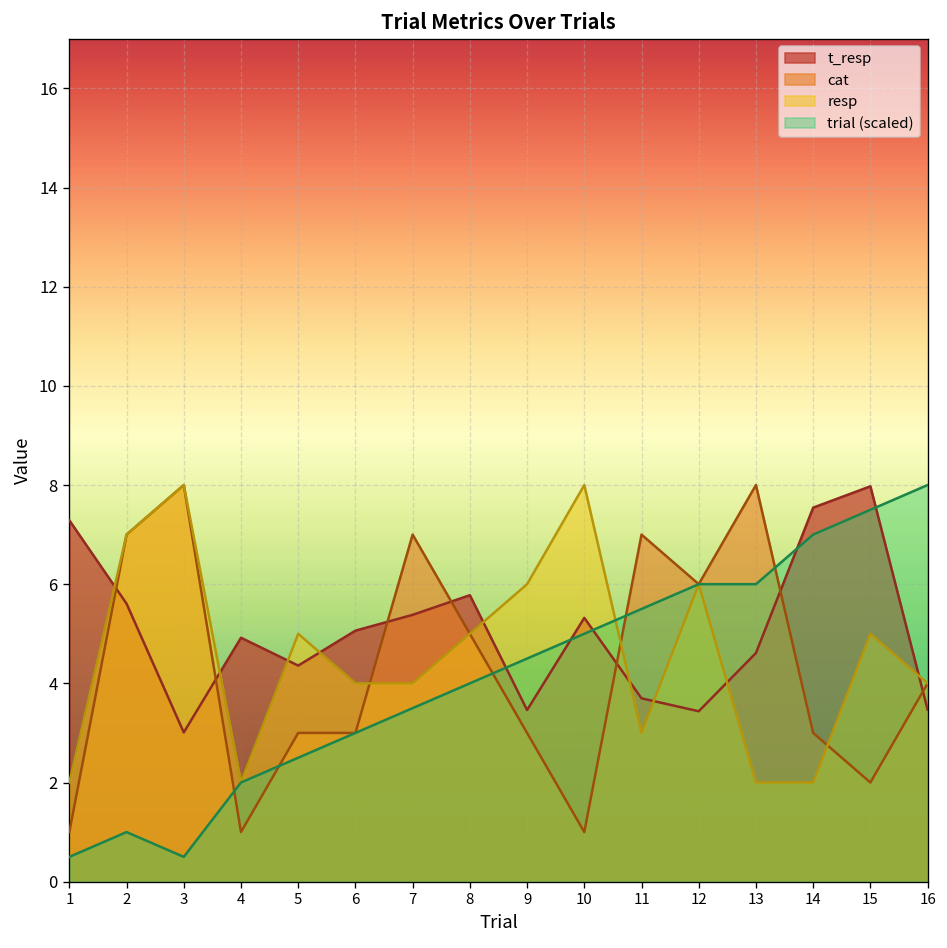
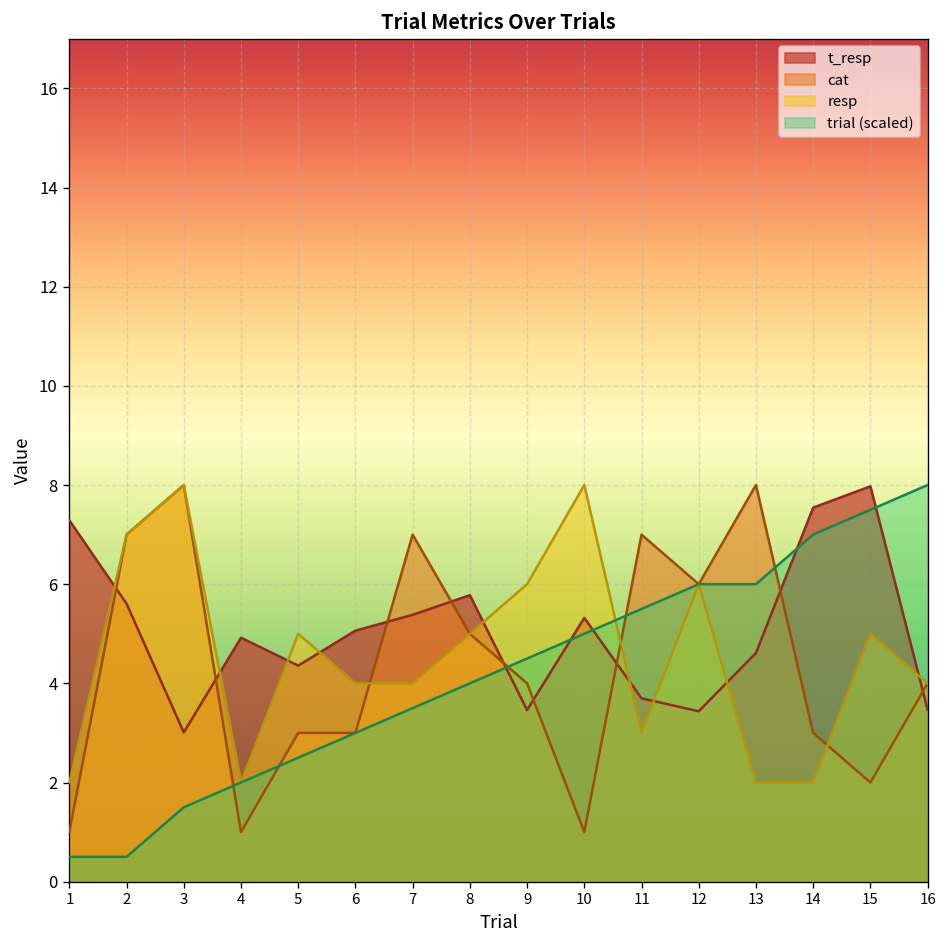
trial (scaled), 2: 1.0 -> 0.5
trial (scaled), 3: 0.5 -> 1.5
cat, 9: 3 -> 4
